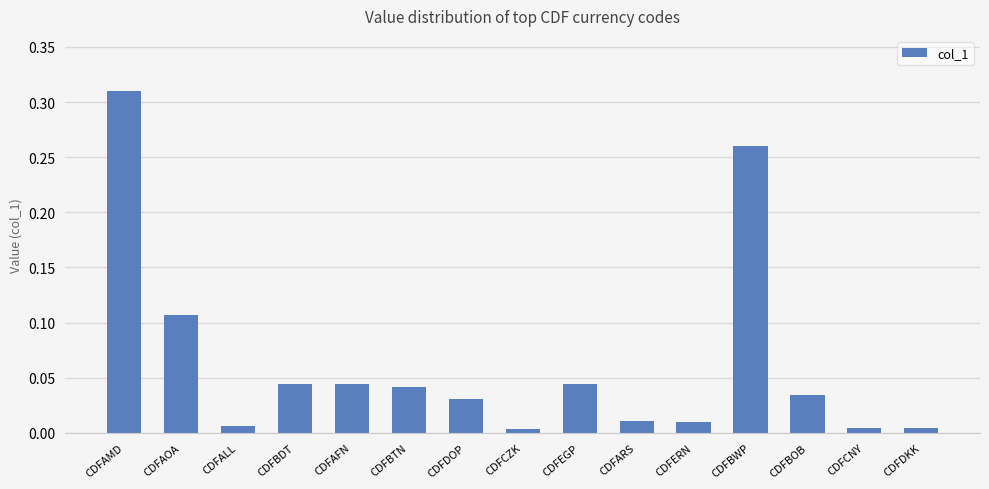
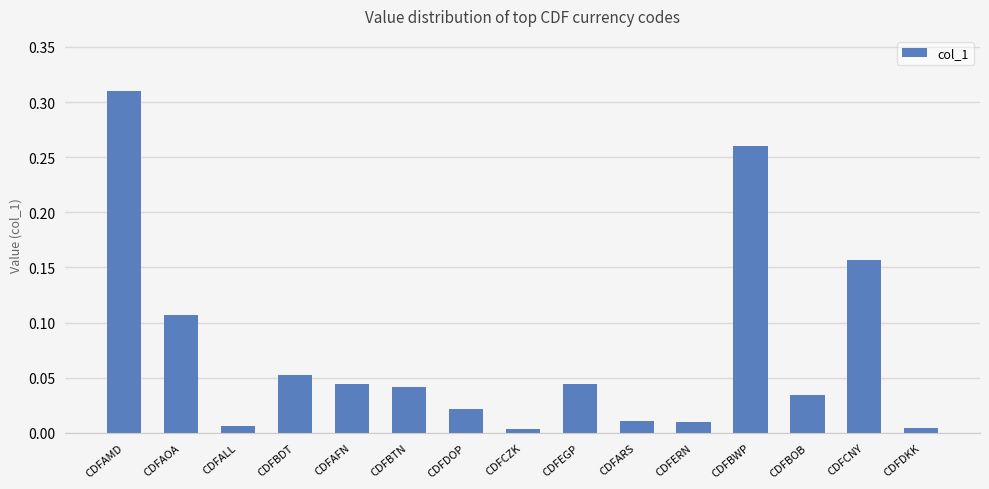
CDFBDT: 0.044 -> 0.052
CDFDOP: 0.030 -> 0.022
CDFCNY: 0.004 -> 0.157
